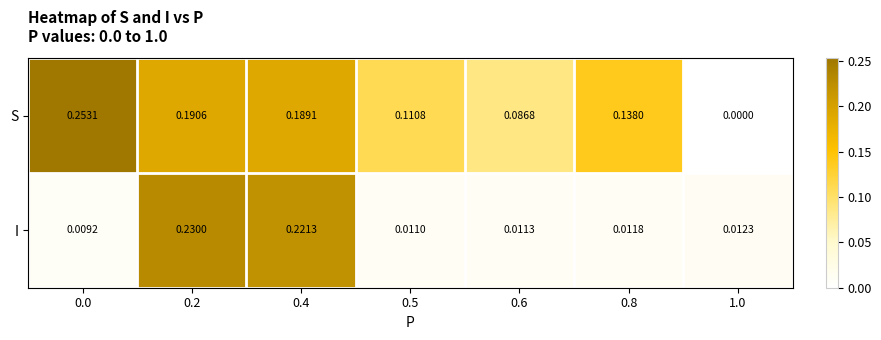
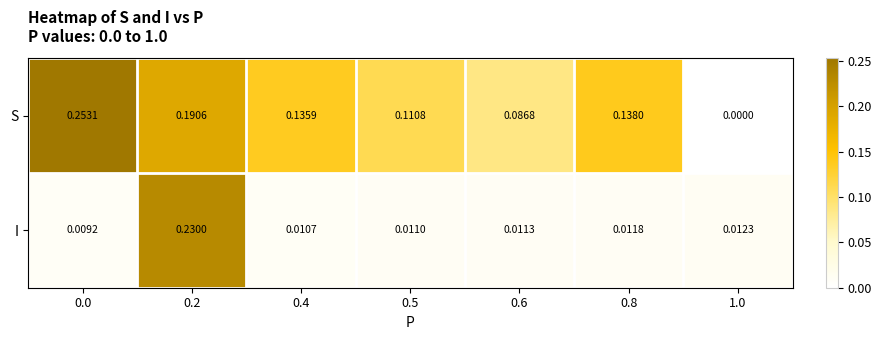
S, 0.4: 0.1891 -> 0.1359
I, 0.4: 0.2213 -> 0.0107
